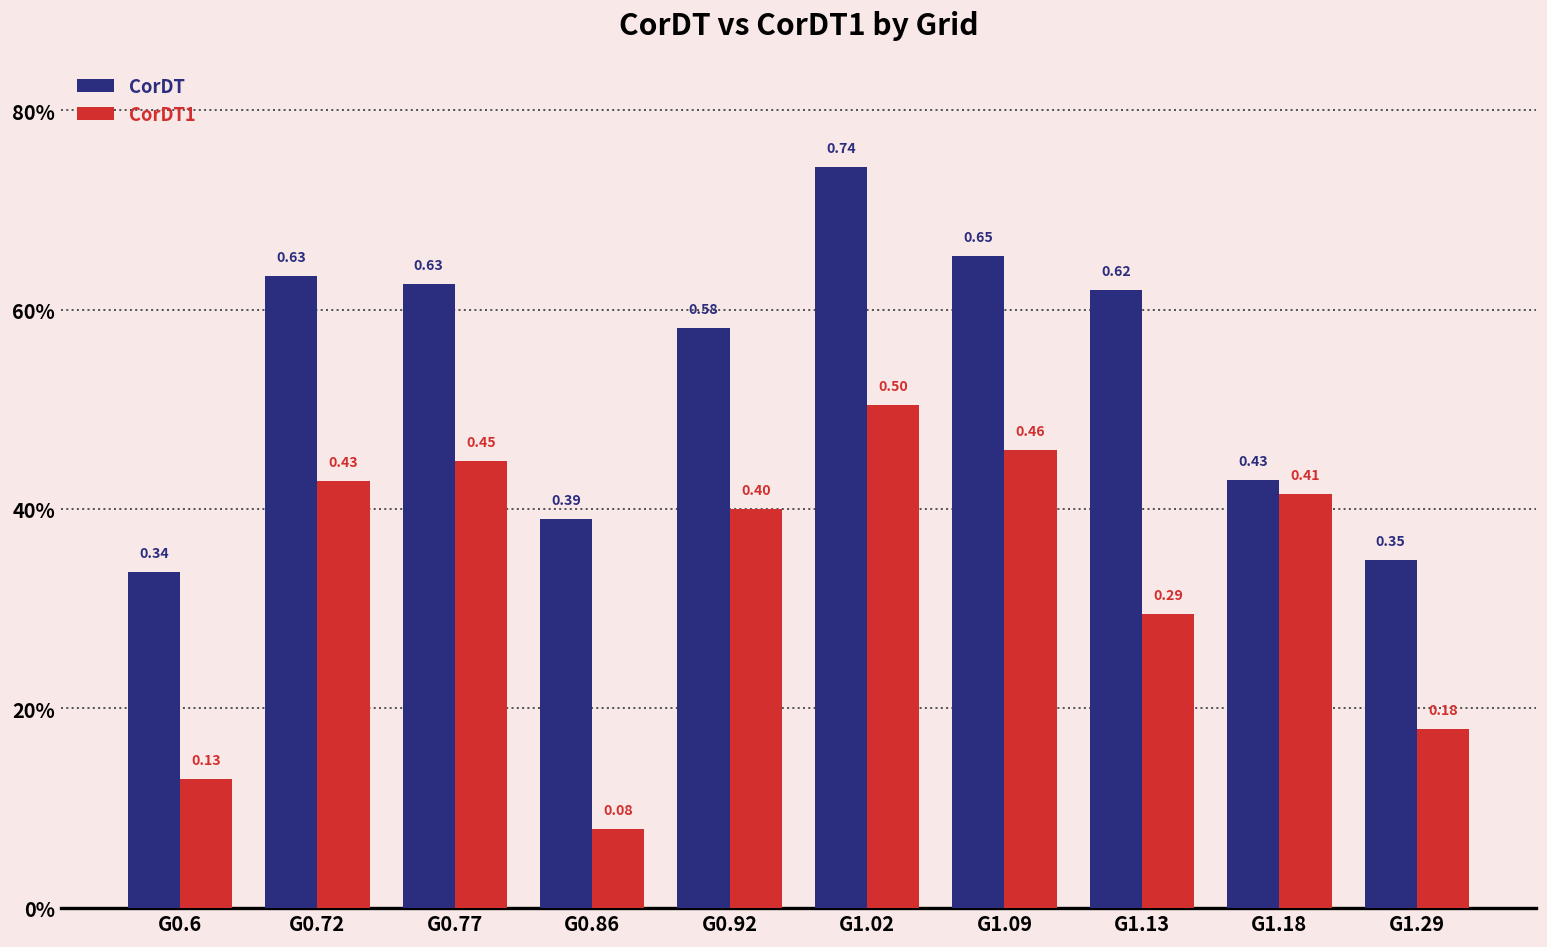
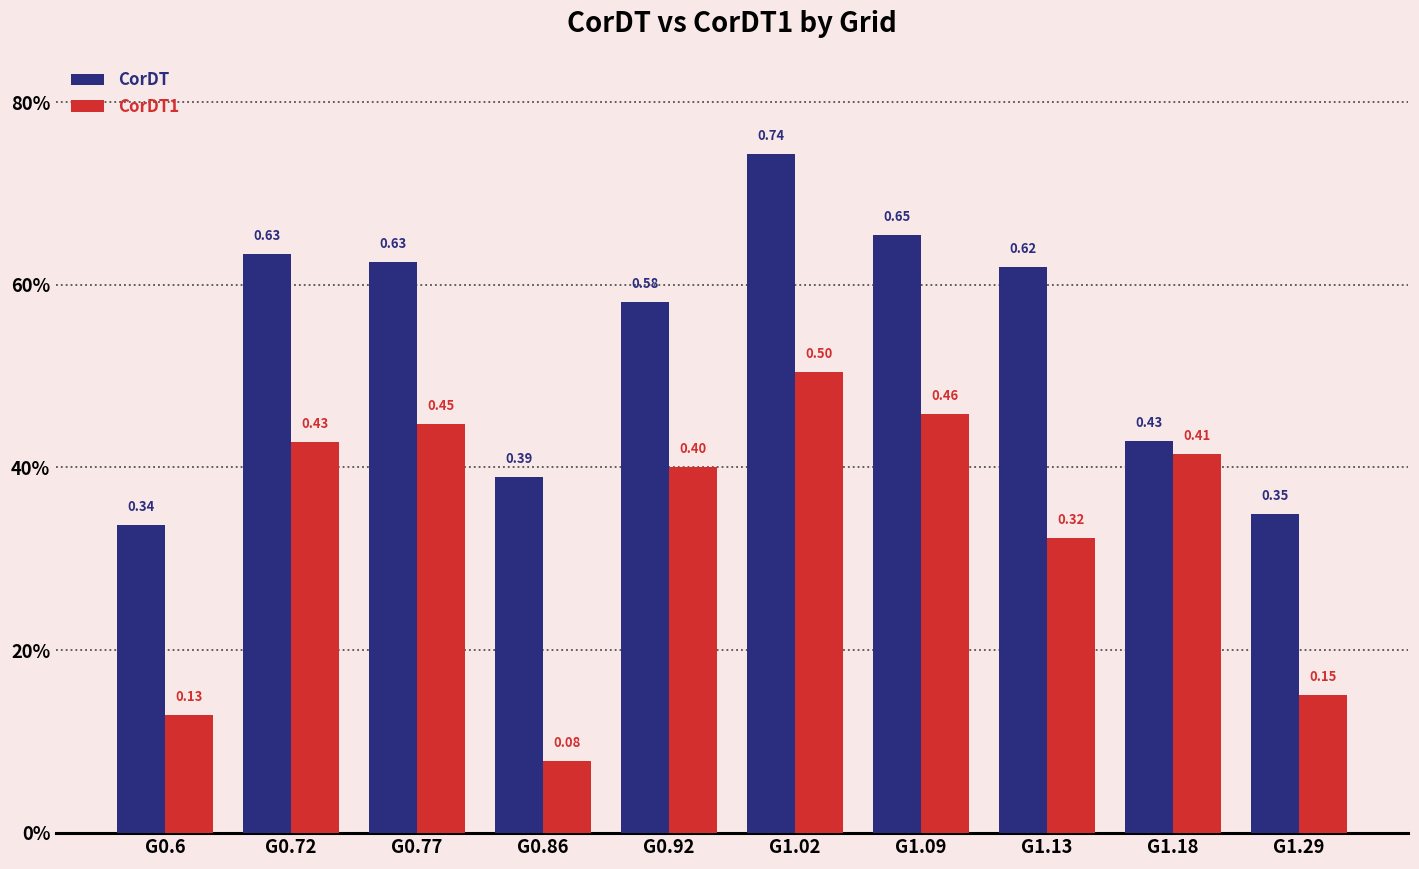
CorDT1, G1.13: 0.29 -> 0.32
CorDT1, G1.29: 0.18 -> 0.15
